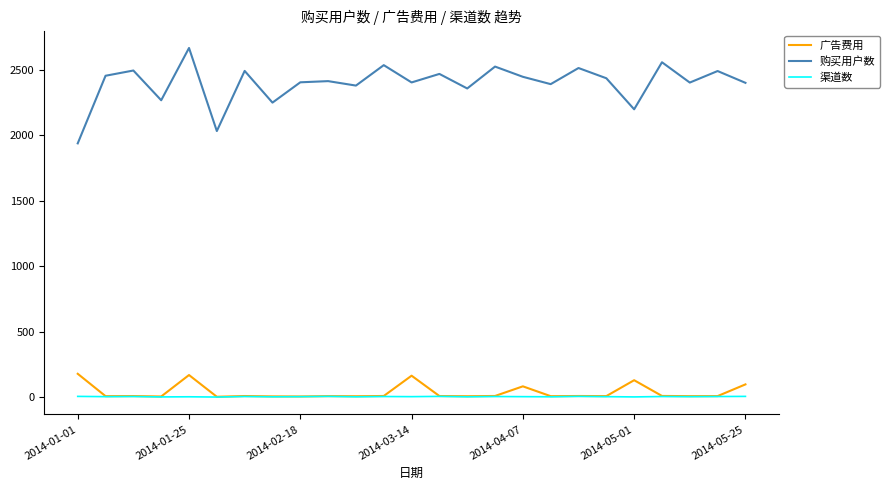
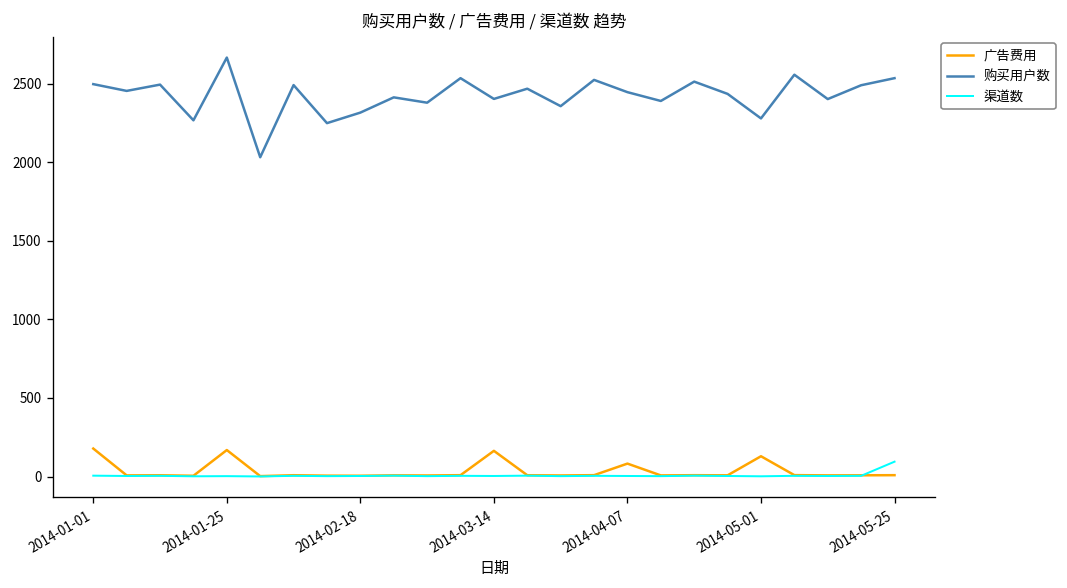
购买用户数, 2014-01-01: 1940 -> 2500
购买用户数, 2014-02-18: 2400 -> 2320
购买用户数, 2014-05-01: 2200 -> 2280
广告费用, 2014-05-25: 100 -> 10
购买用户数, 2014-05-25: 2400 -> 2530
渠道数, 2014-05-25: 10 -> 100
